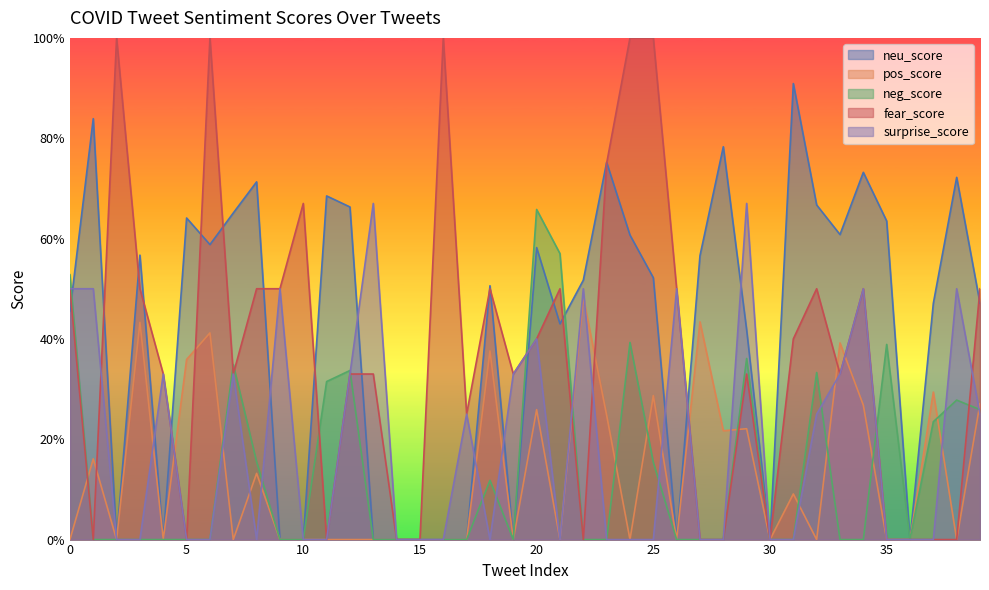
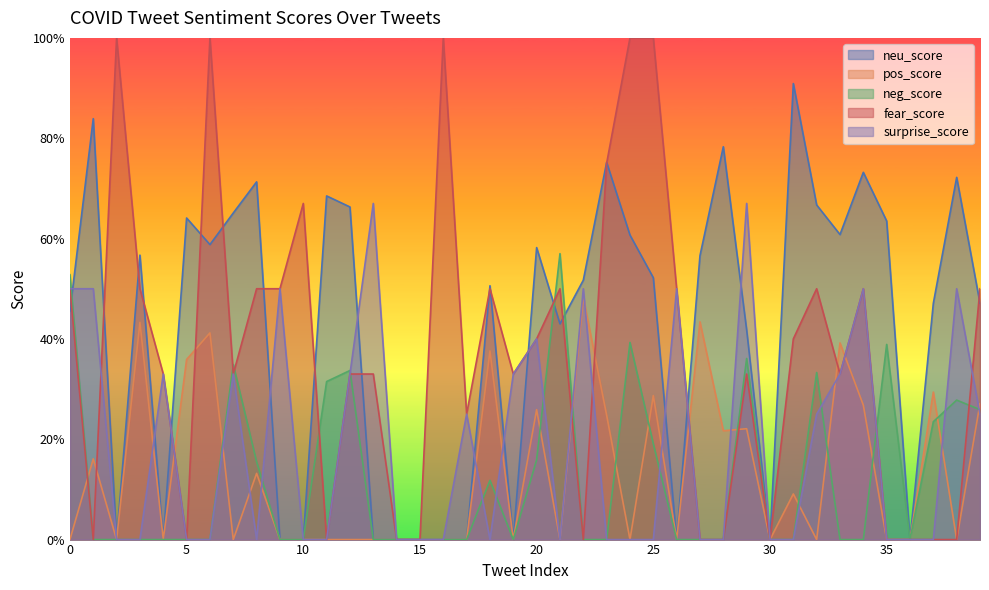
neg_score, 20: 66% -> 16%
neg_score, 25: 15% -> 19%
